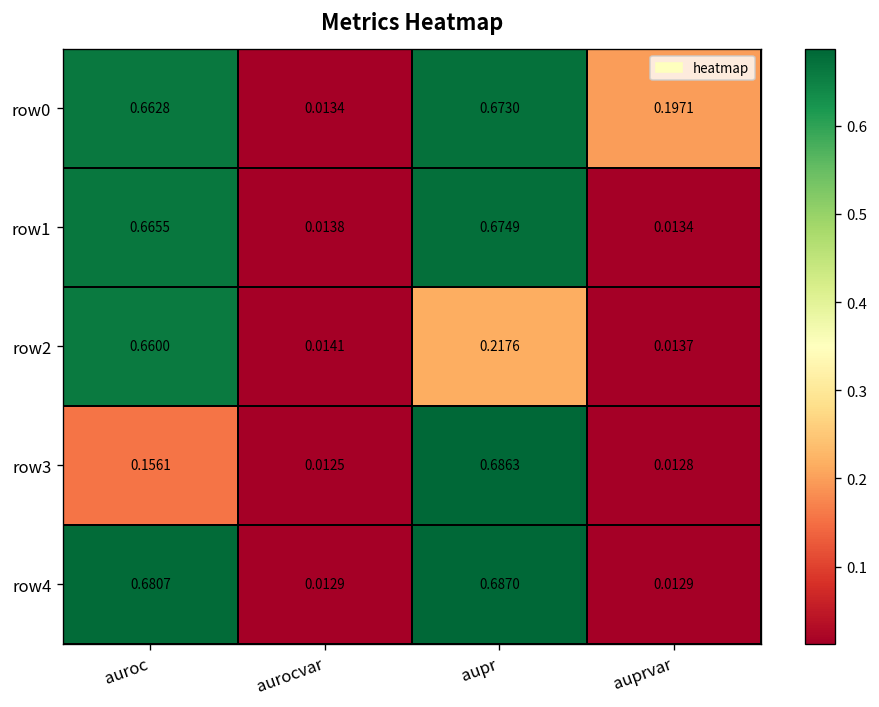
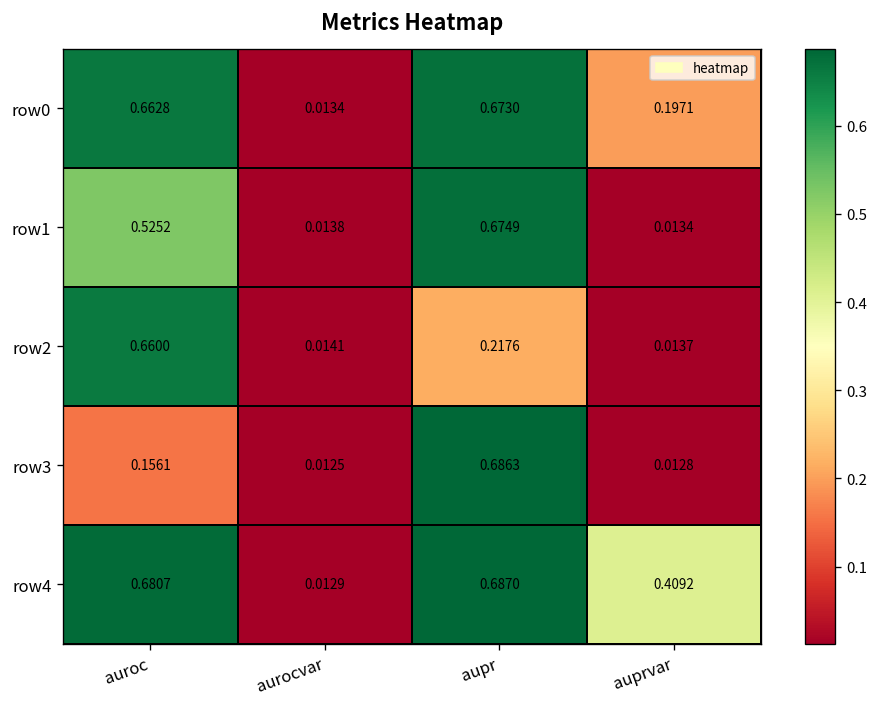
row1, auroc: 0.6655 -> 0.5252
row4, auprvar: 0.0129 -> 0.4092
